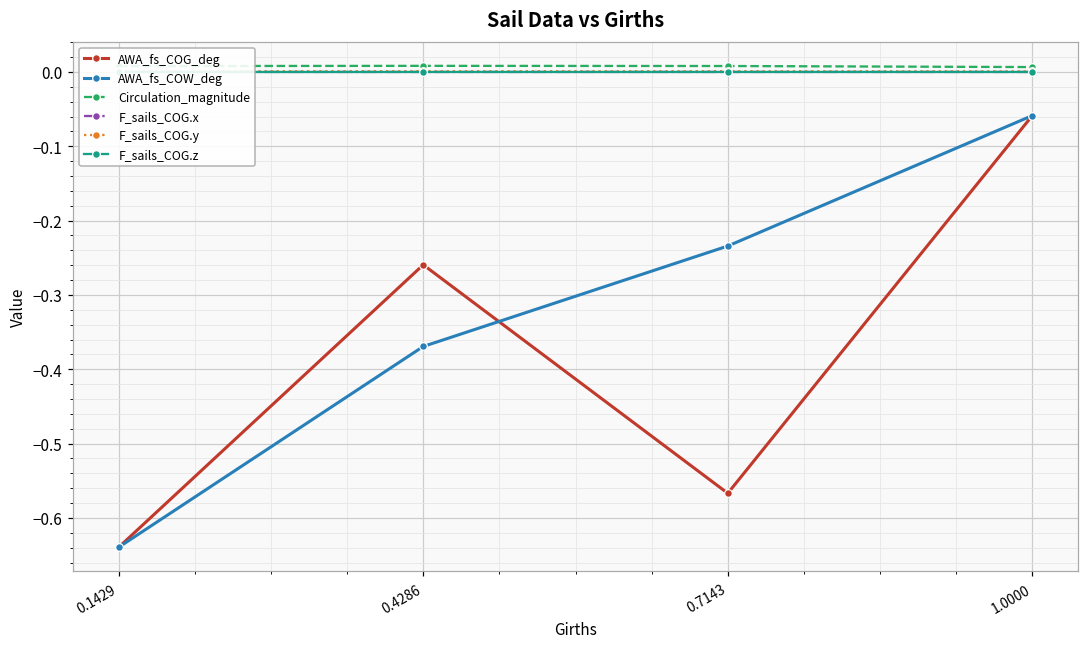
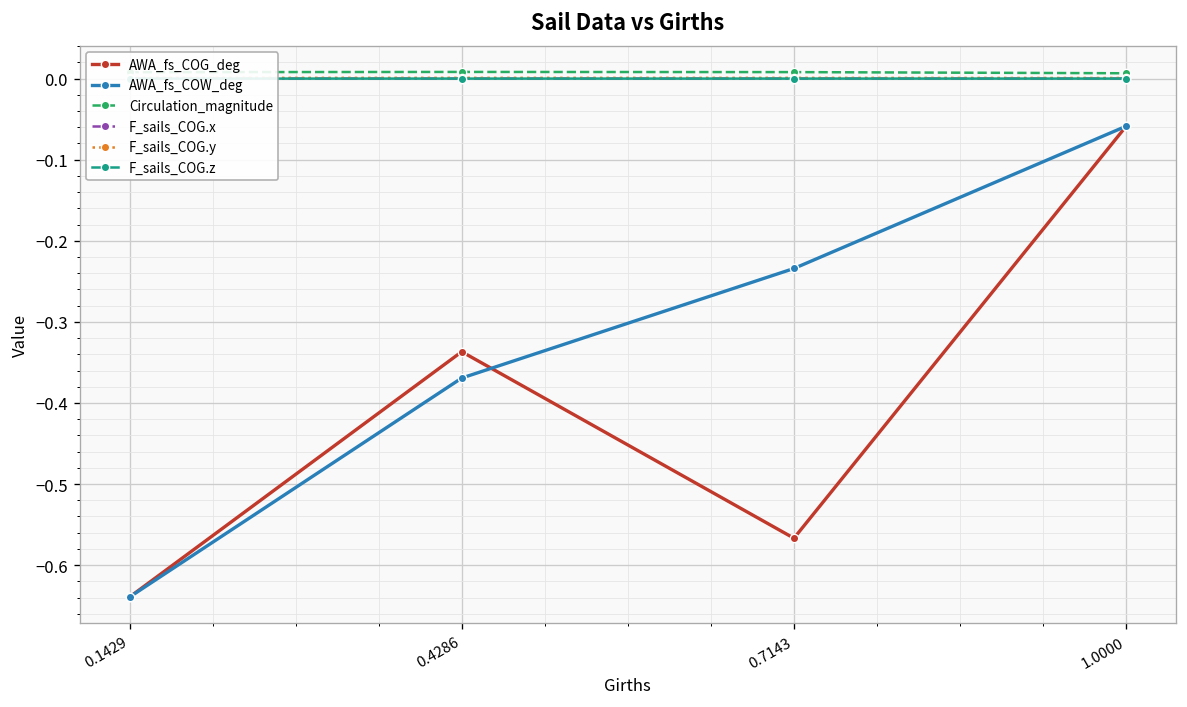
AWA_fs_COG_deg, 0.4286: -0.26 -> -0.34
